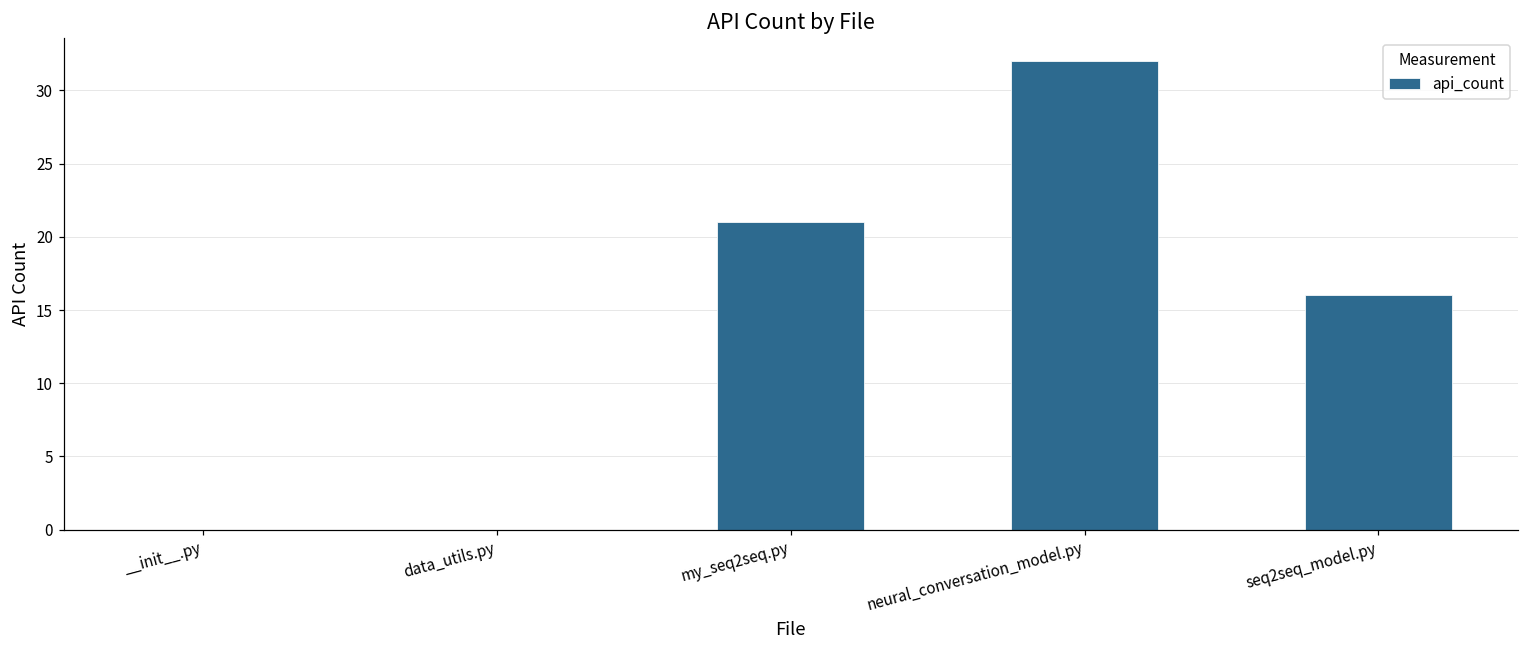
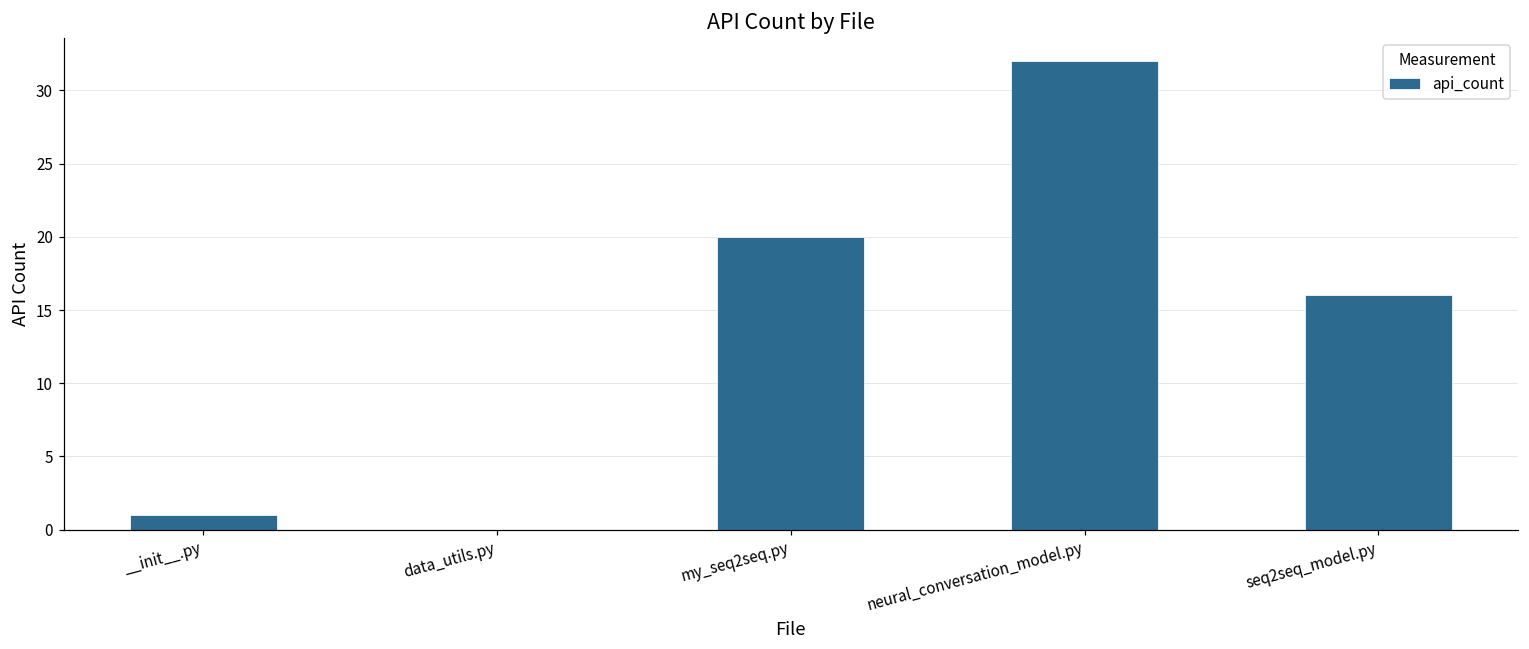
__init__.py: 0 -> 1
my_seq2seq.py: 21 -> 20
